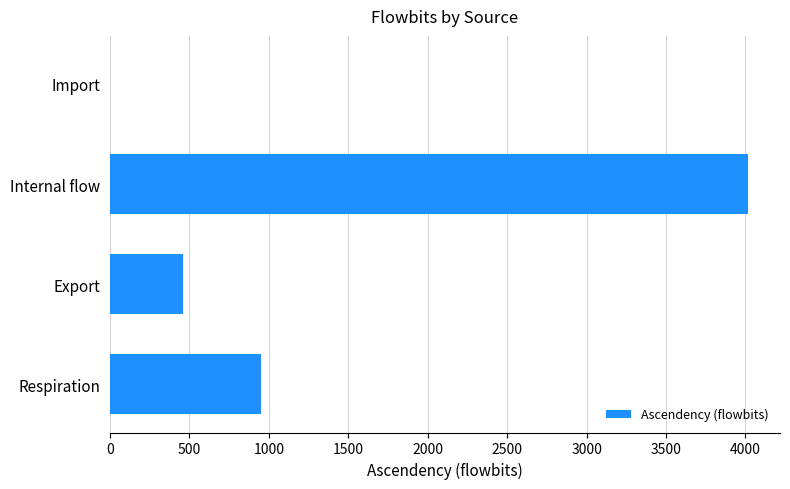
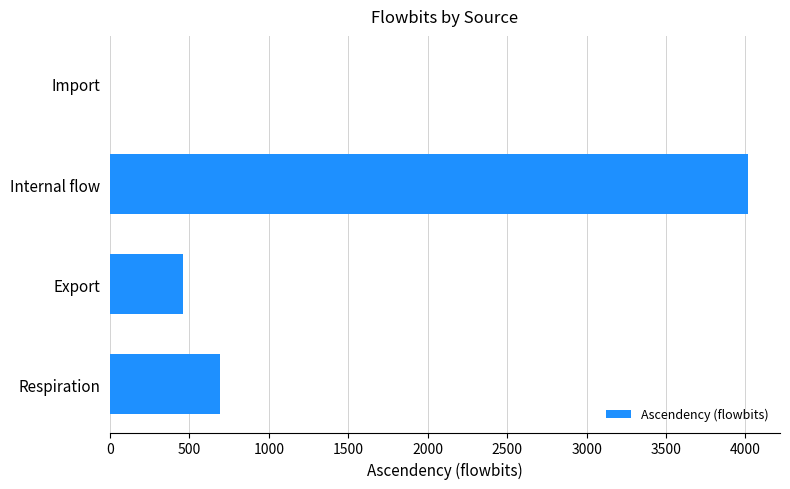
Respiration: 950 -> 690
